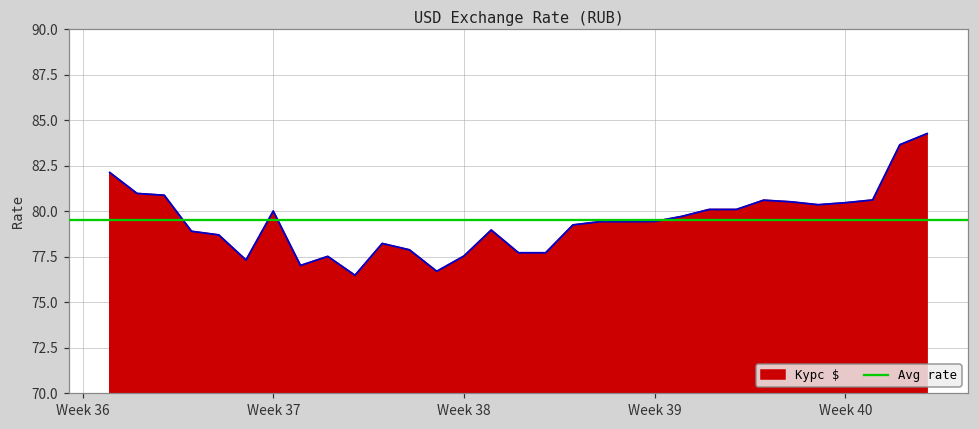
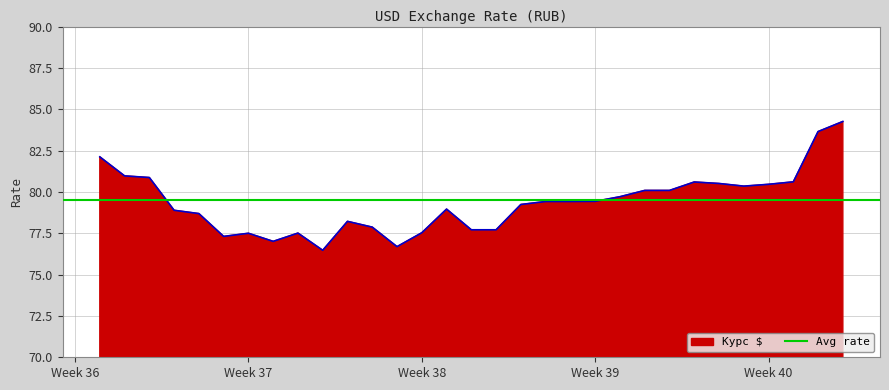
Week 37: 80.0 -> 77.5
